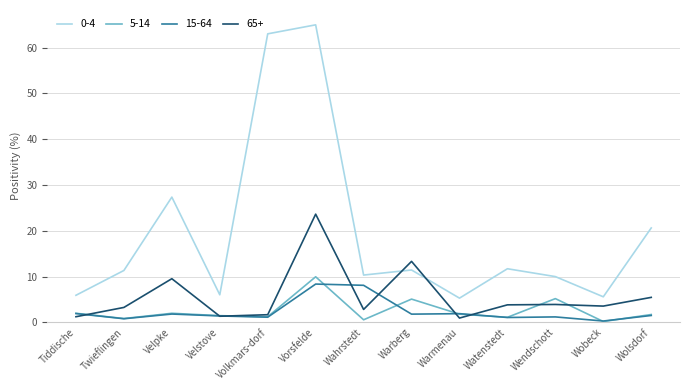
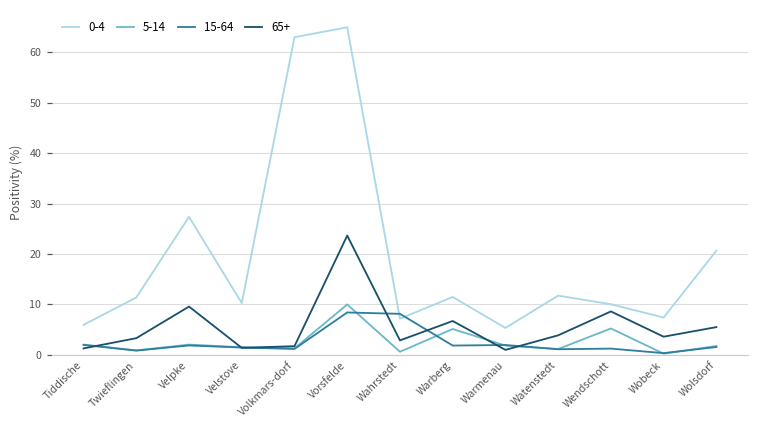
0-4, Velstove: 6 -> 10
0-4, Wahrstedt: 10 -> 7
65+, Warberg: 13 -> 7
65+, Wendschott: 4 -> 9
0-4, Wobeck: 6 -> 7
